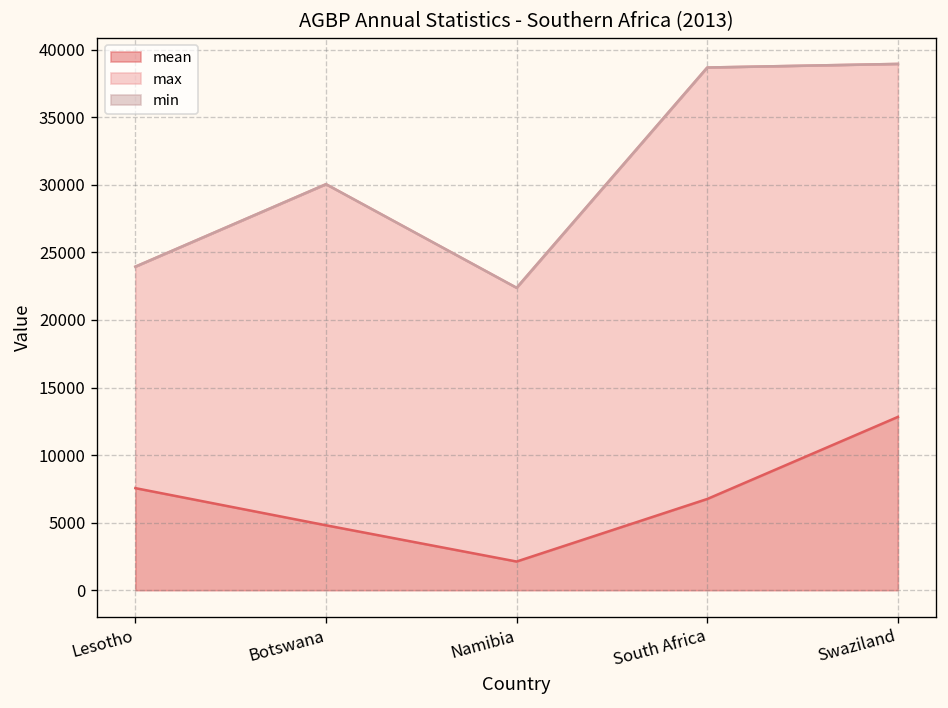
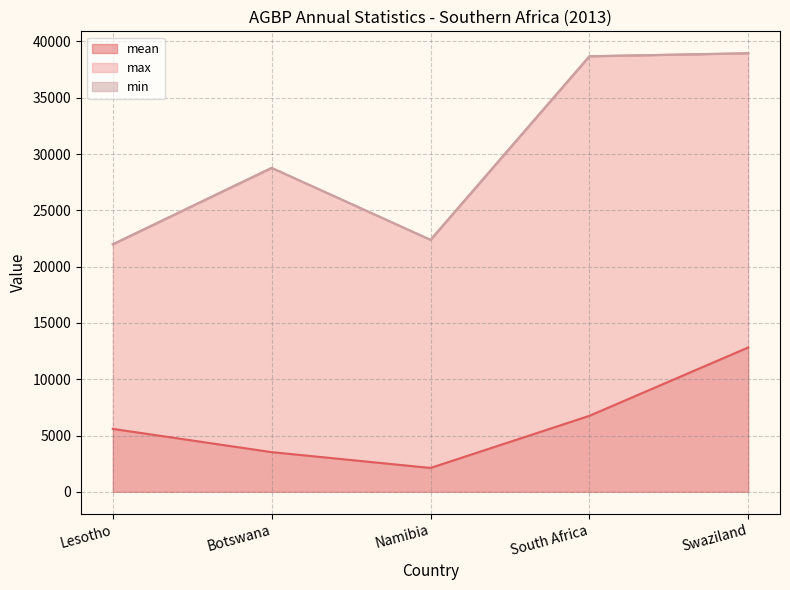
mean, Lesotho: 7600 -> 5600
mean, Botswana: 4800 -> 3500
